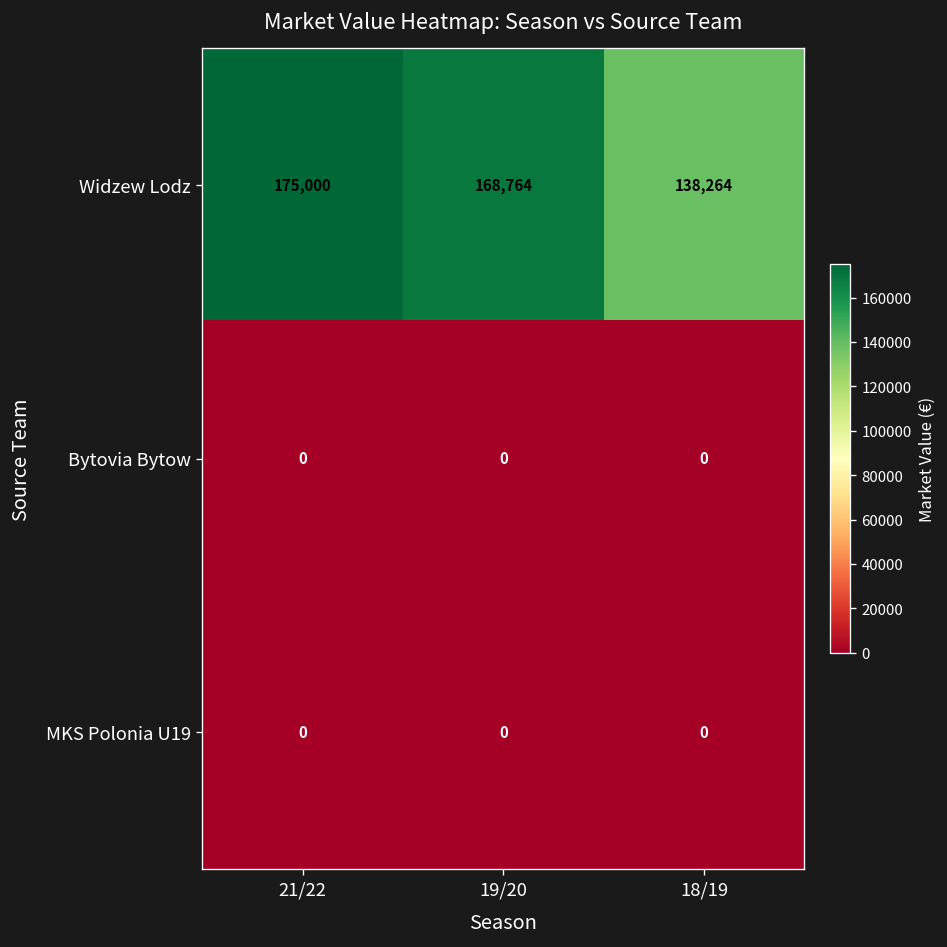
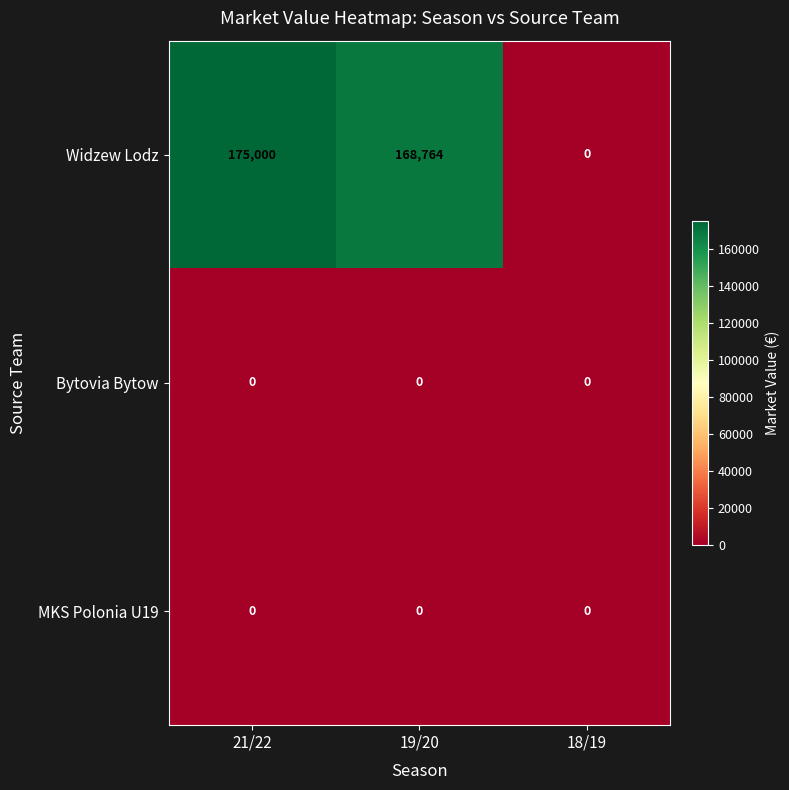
Widzew Lodz, 18/19: 138,264 -> 0
